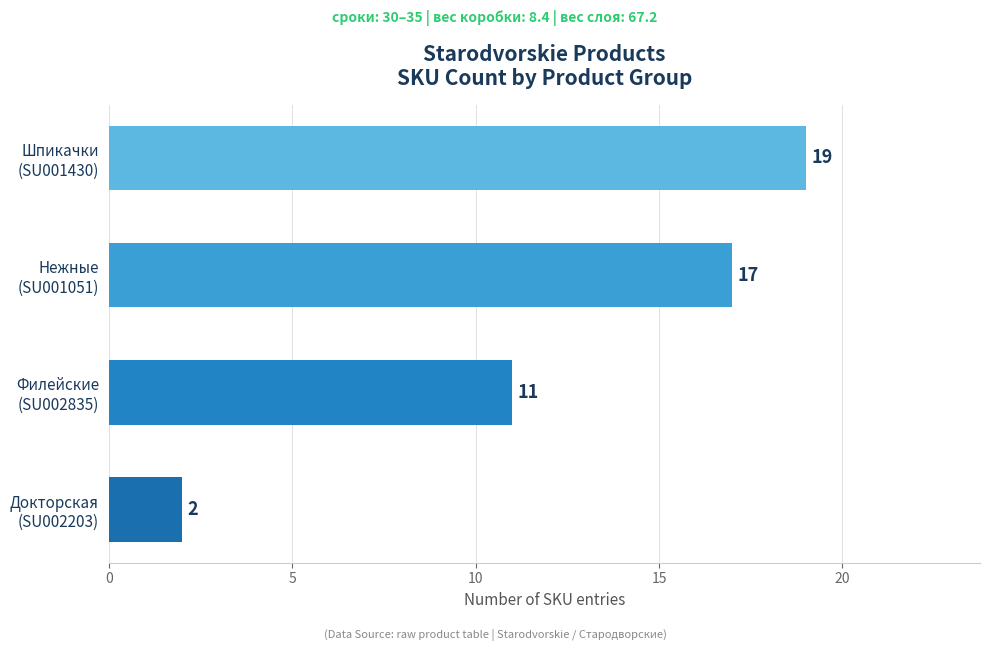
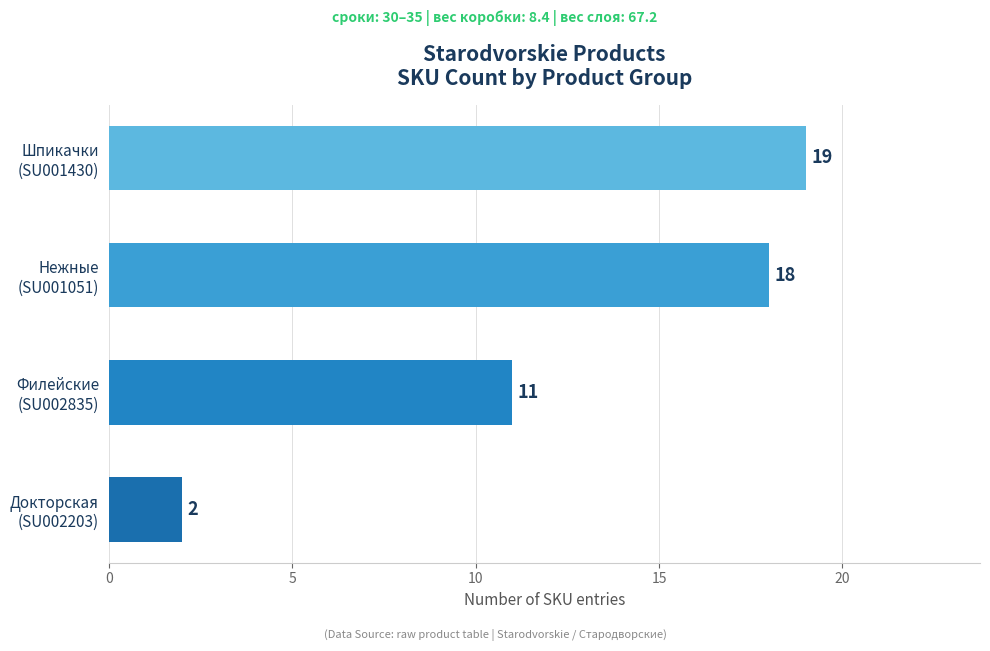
Нежные (SU001051): 17 -> 18
